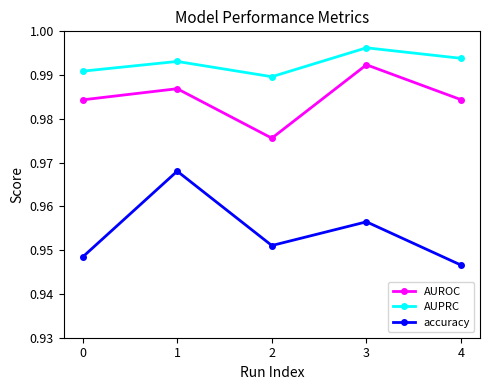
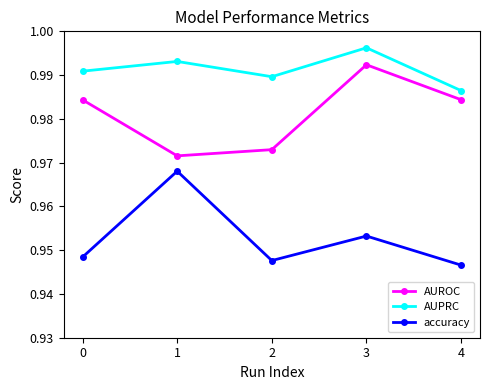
AUROC, 1: 0.987 -> 0.972
AUROC, 2: 0.976 -> 0.973
accuracy, 2: 0.951 -> 0.948
accuracy, 3: 0.956 -> 0.953
AUPRC, 4: 0.994 -> 0.986
